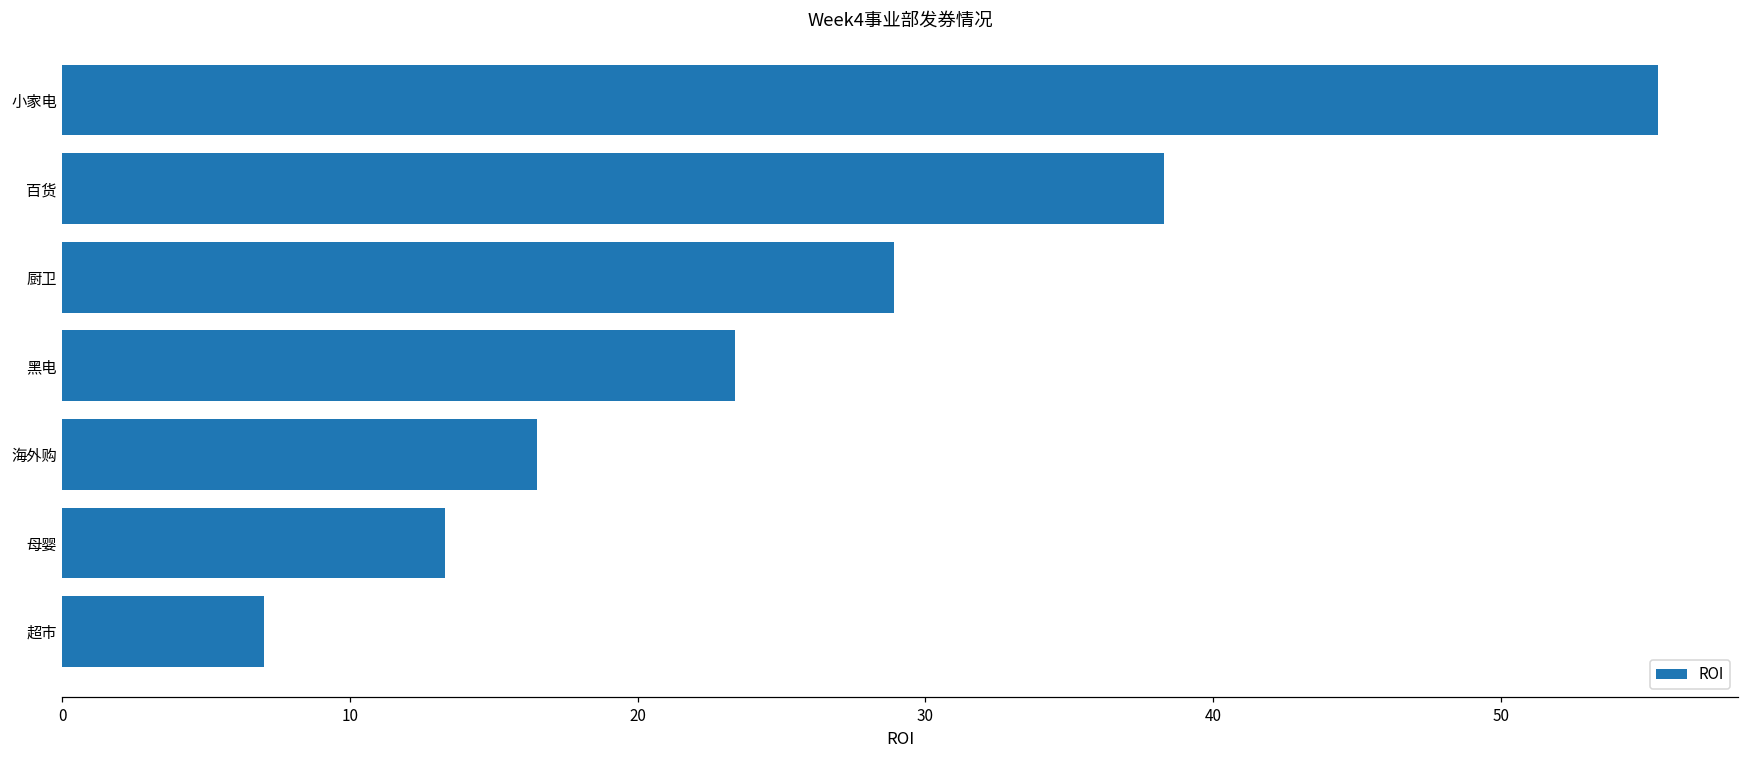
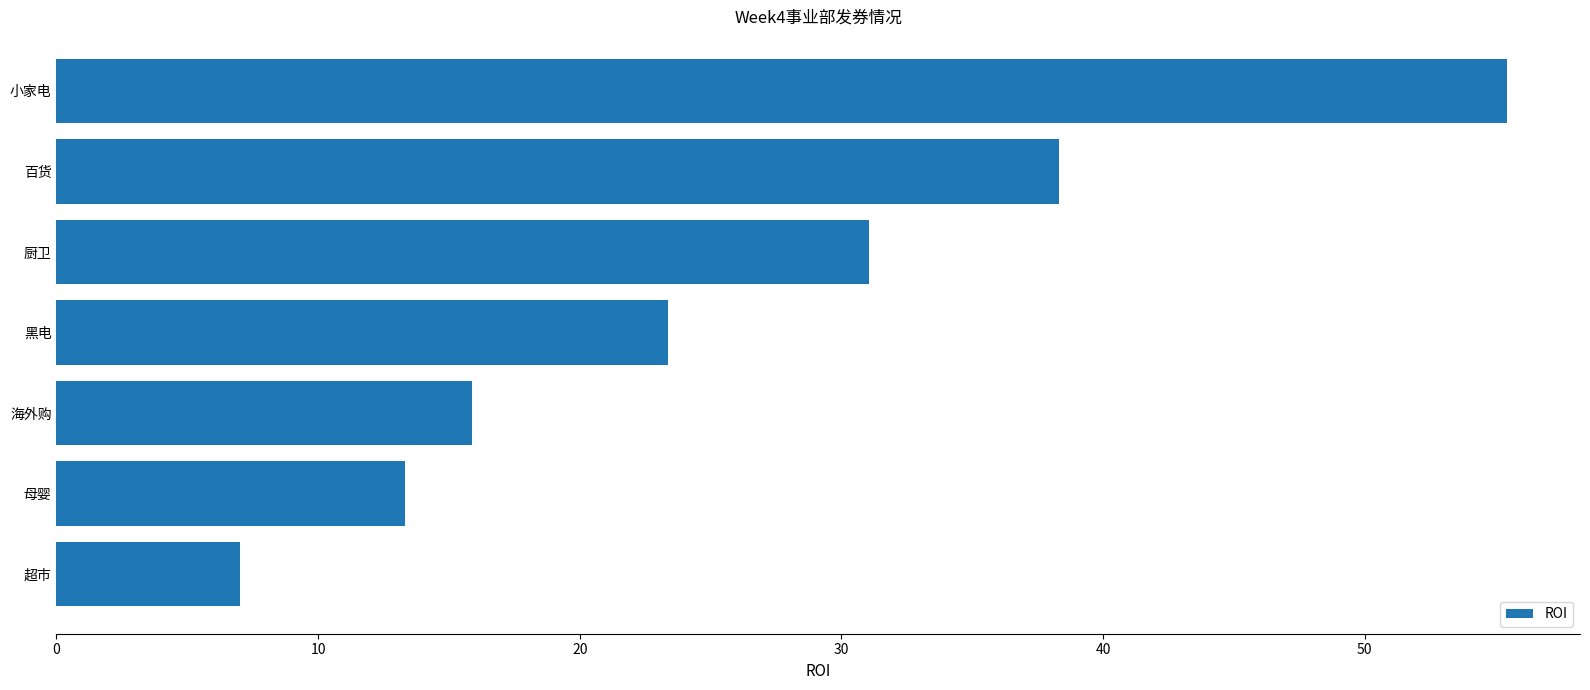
厨卫: 28.9 -> 31.0
海外购: 16.5 -> 15.9
